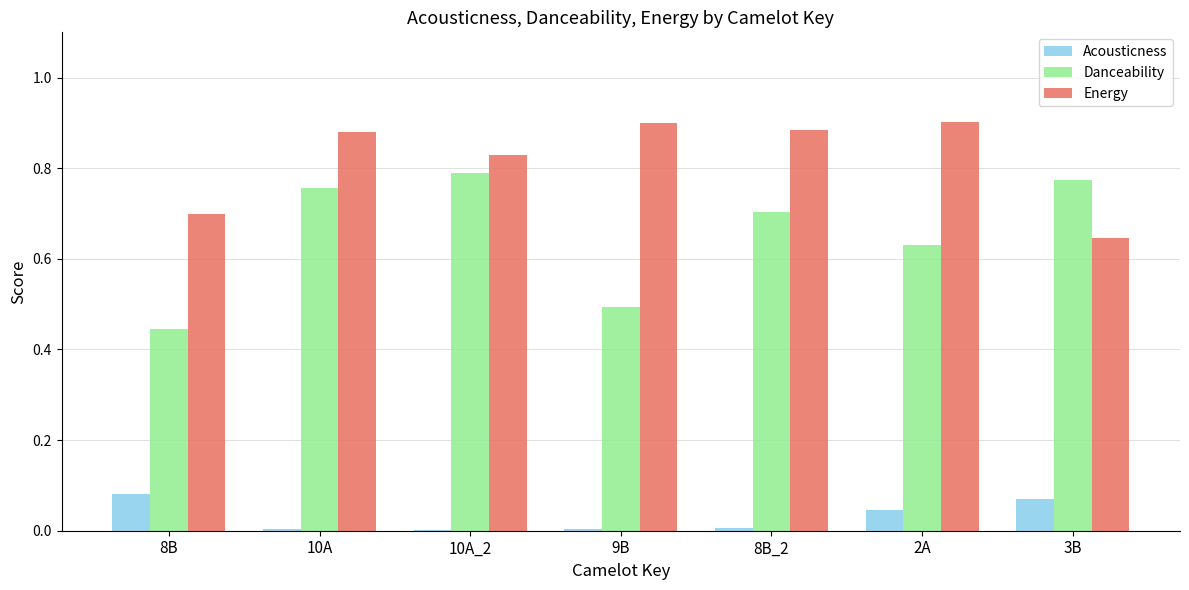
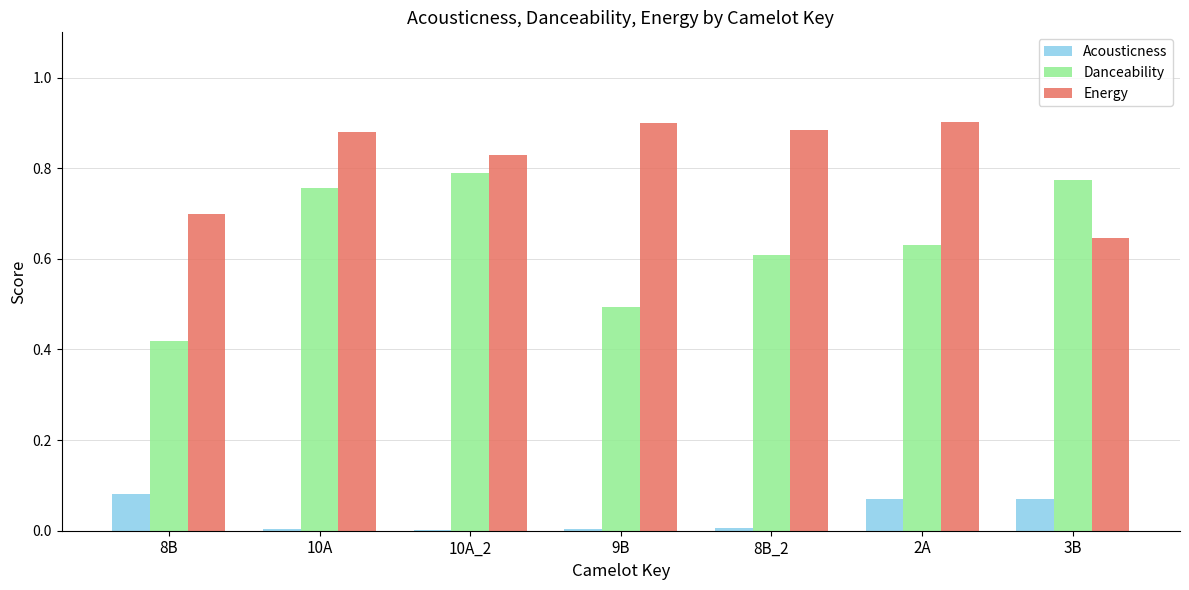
Danceability, 8B: 0.45 -> 0.42
Danceability, 8B_2: 0.70 -> 0.61
Acousticness, 2A: 0.05 -> 0.07
